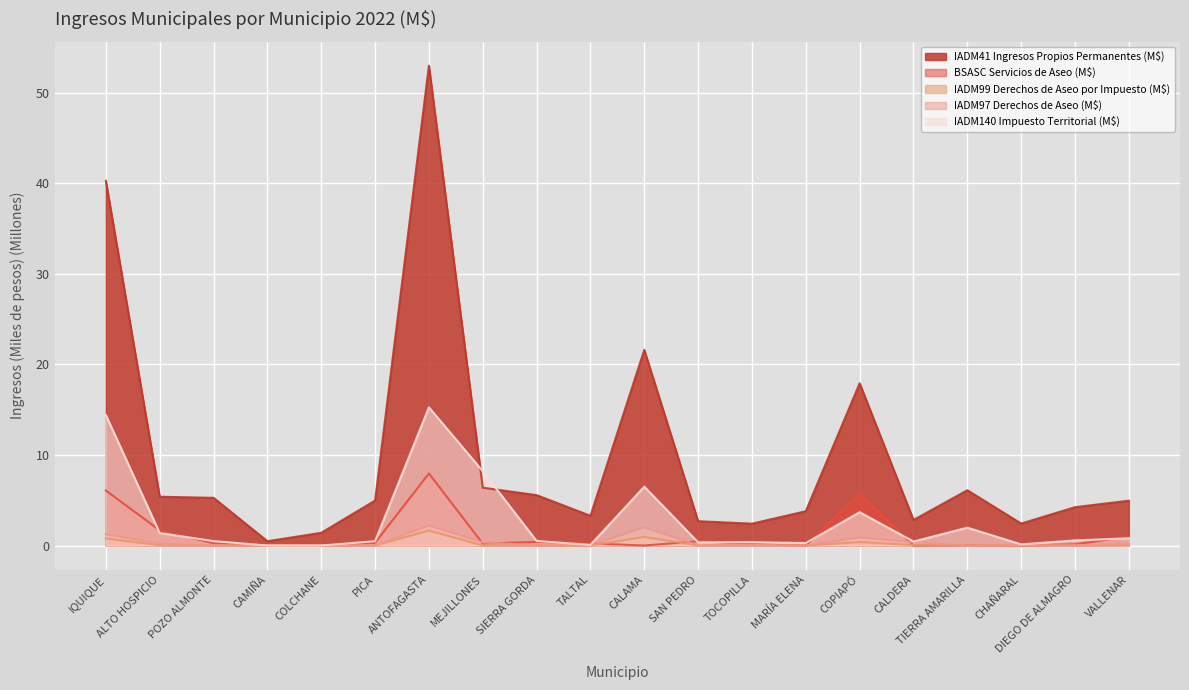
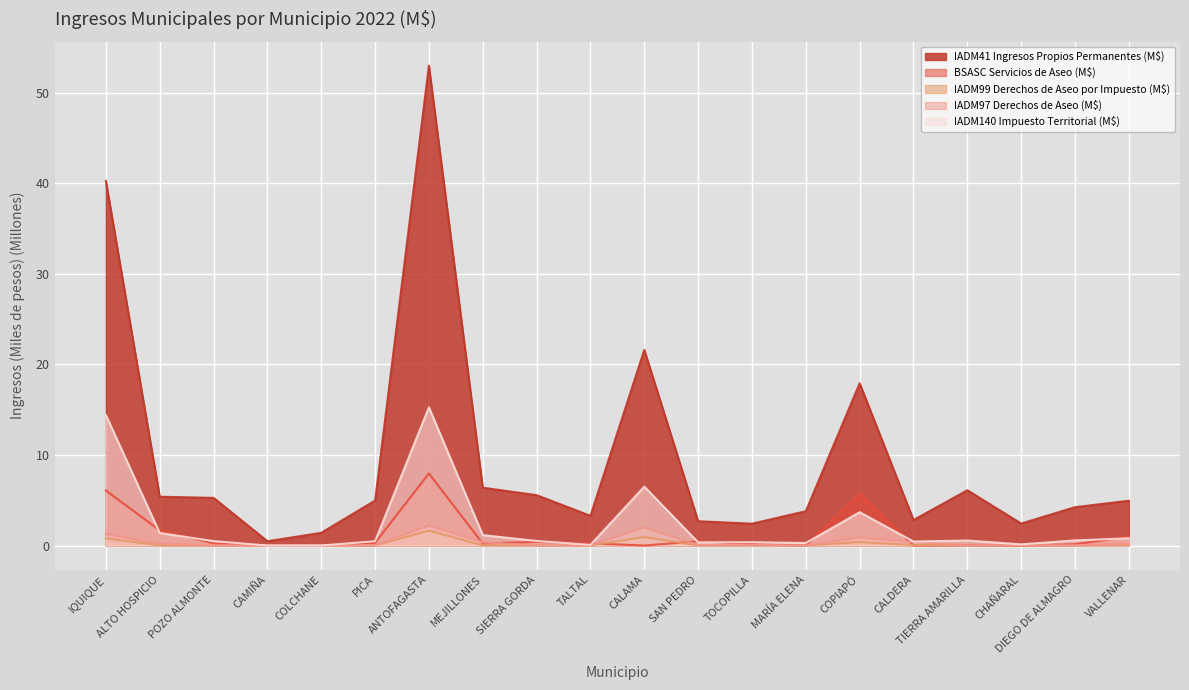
IADM140 Impuesto Territorial (M$), MEJILLONES: 8 -> 1
IADM140 Impuesto Territorial (M$), TIERRA AMARILLA: 2 -> 1
